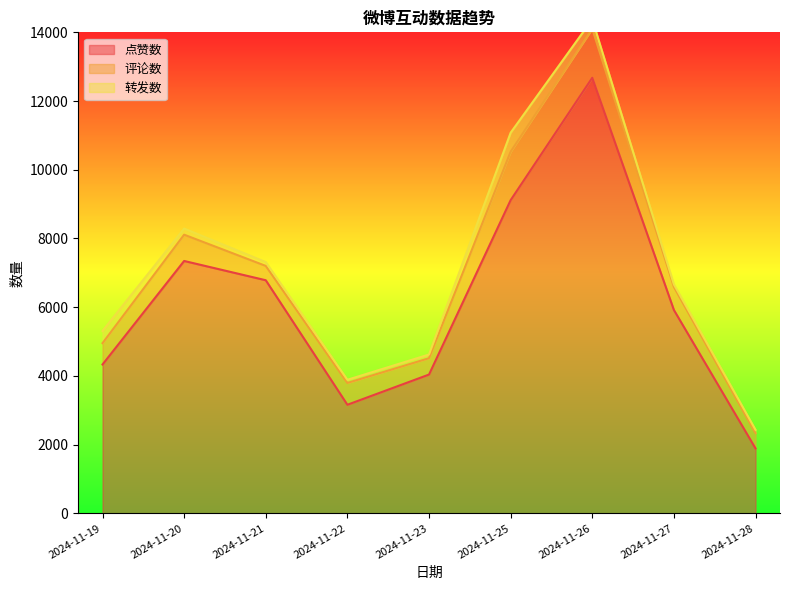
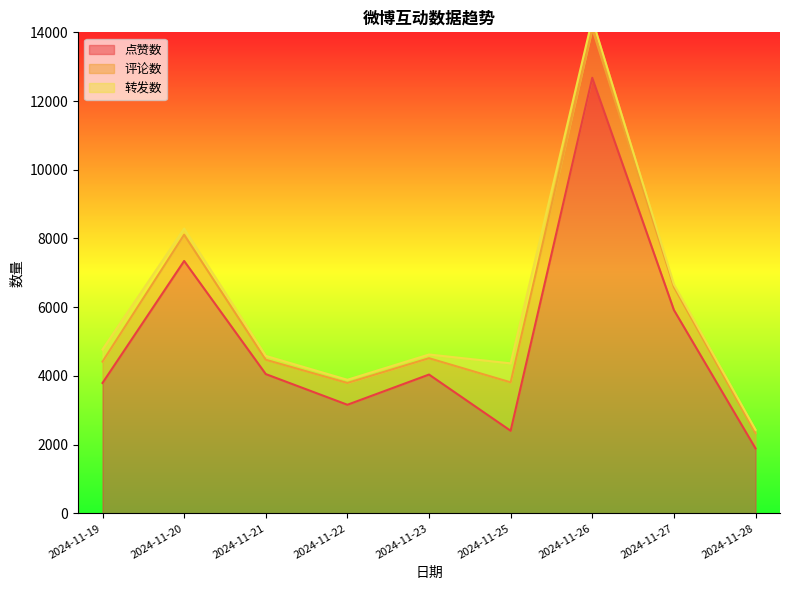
点赞数, 2024-11-19: 4300 -> 3800
点赞数, 2024-11-21: 6800 -> 4100
点赞数, 2024-11-25: 9100 -> 2400
